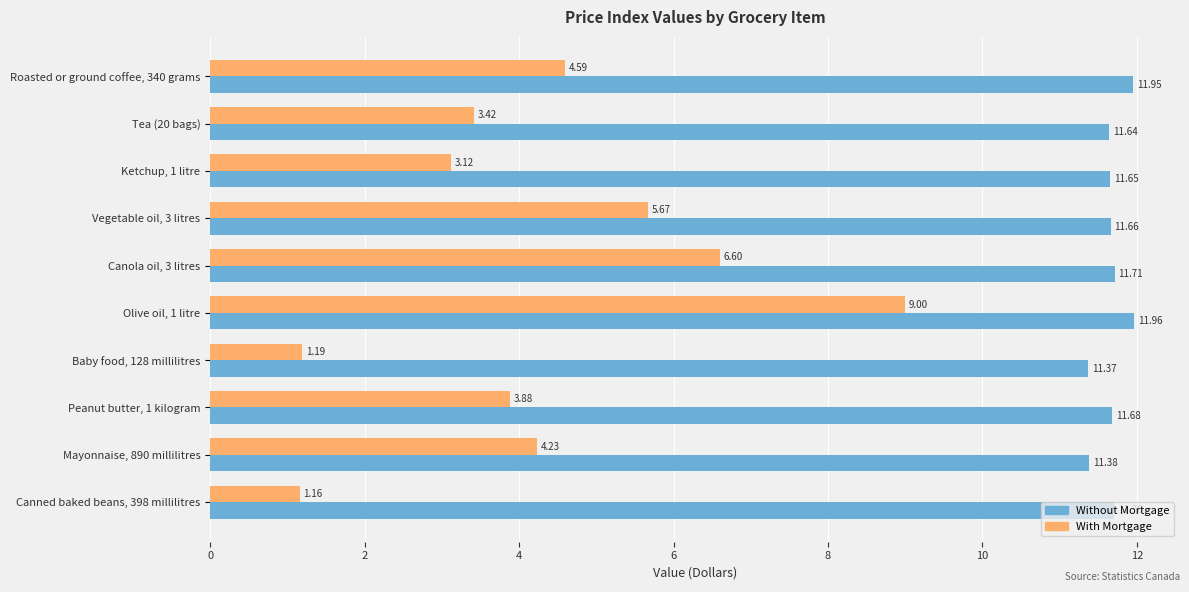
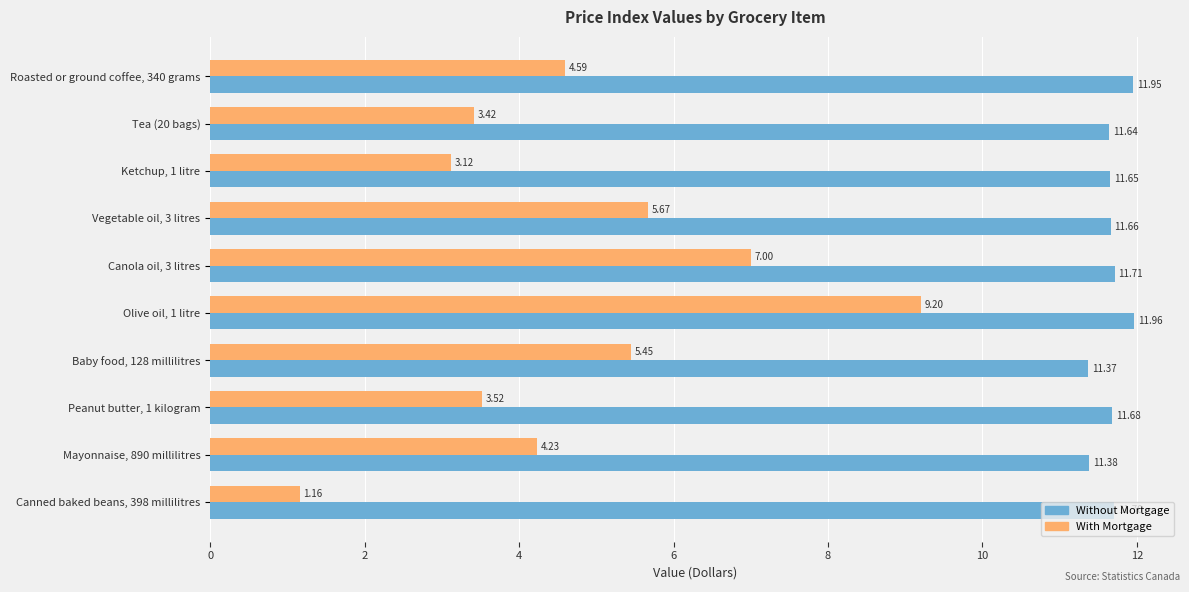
With Mortgage, Canola oil, 3 litres: 6.60 -> 7.00
With Mortgage, Olive oil, 1 litre: 9.00 -> 9.20
With Mortgage, Baby food, 128 millilitres: 1.19 -> 5.45
With Mortgage, Peanut butter, 1 kilogram: 3.88 -> 3.52
